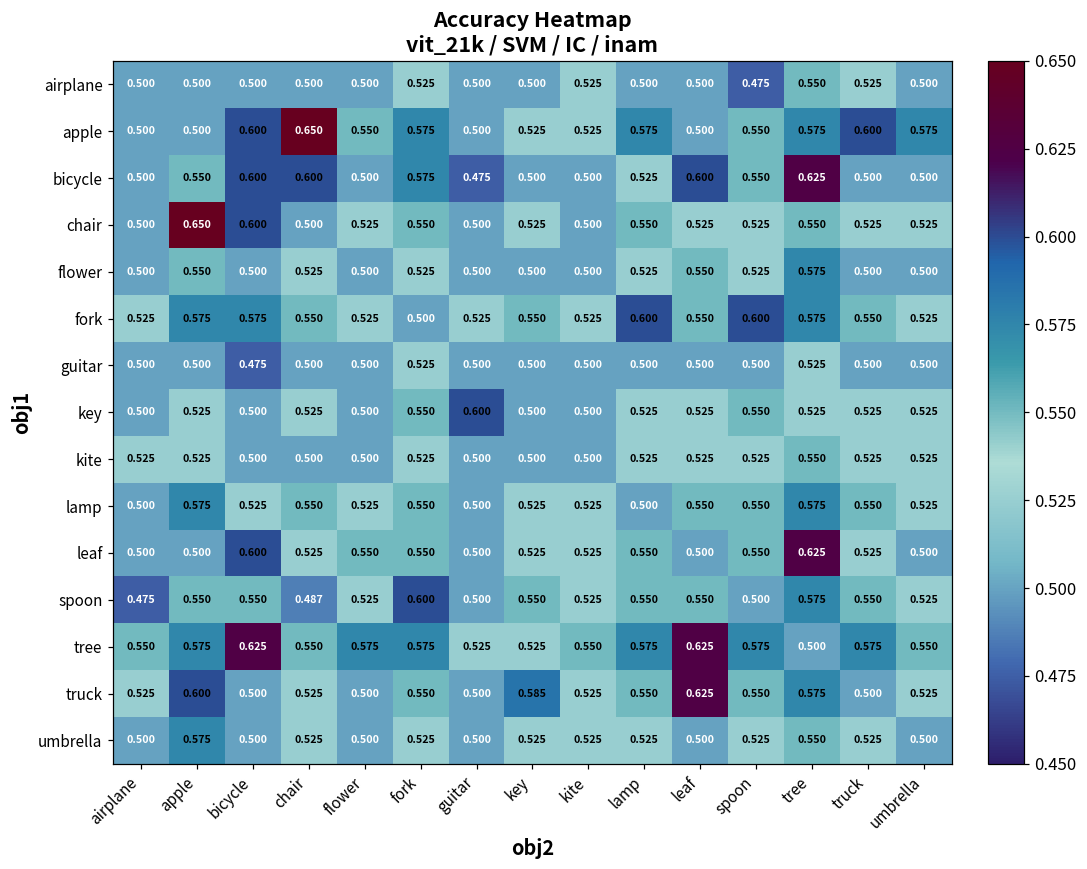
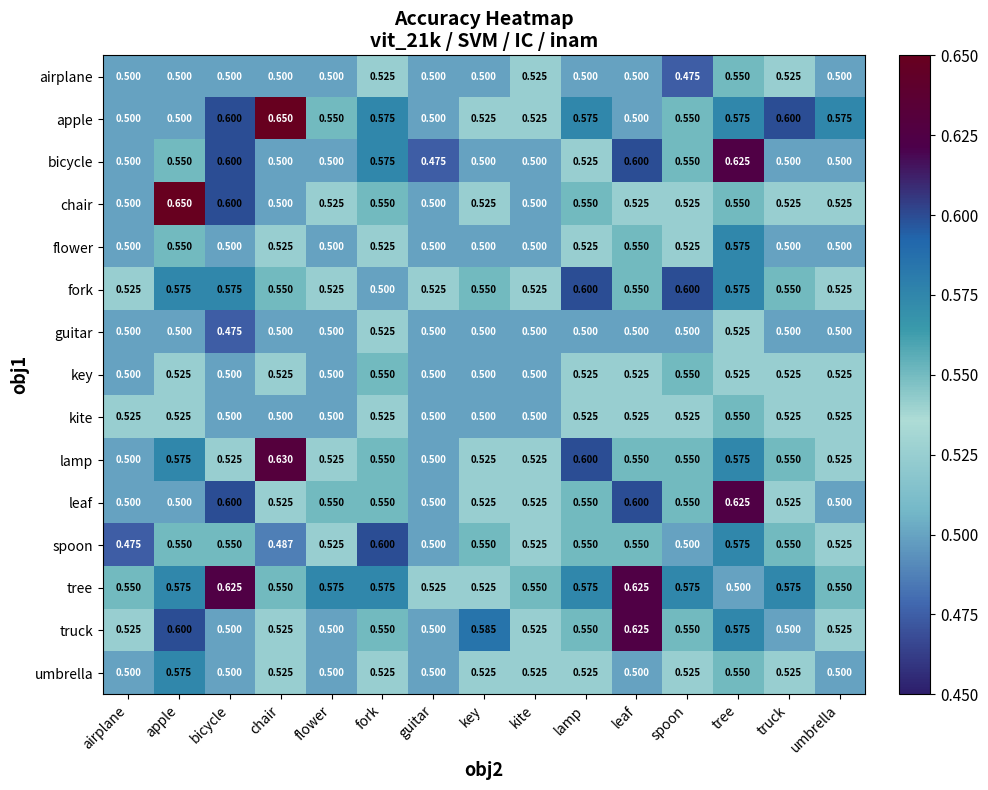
bicycle, chair: 0.600 -> 0.500
key, guitar: 0.600 -> 0.500
lamp, chair: 0.550 -> 0.630
lamp, lamp: 0.500 -> 0.600
leaf, leaf: 0.500 -> 0.600
